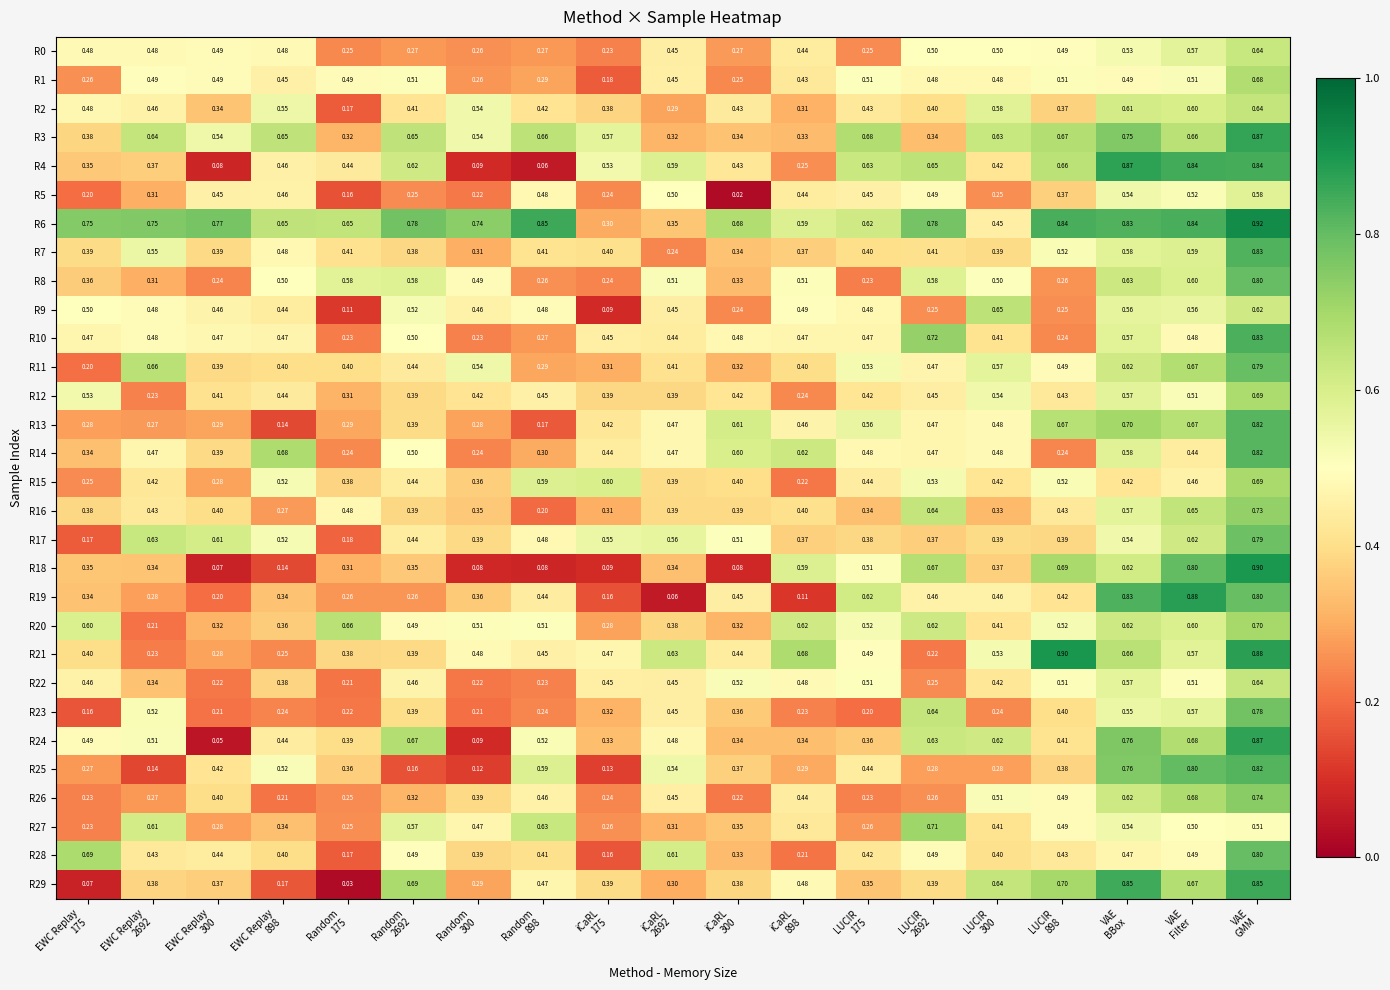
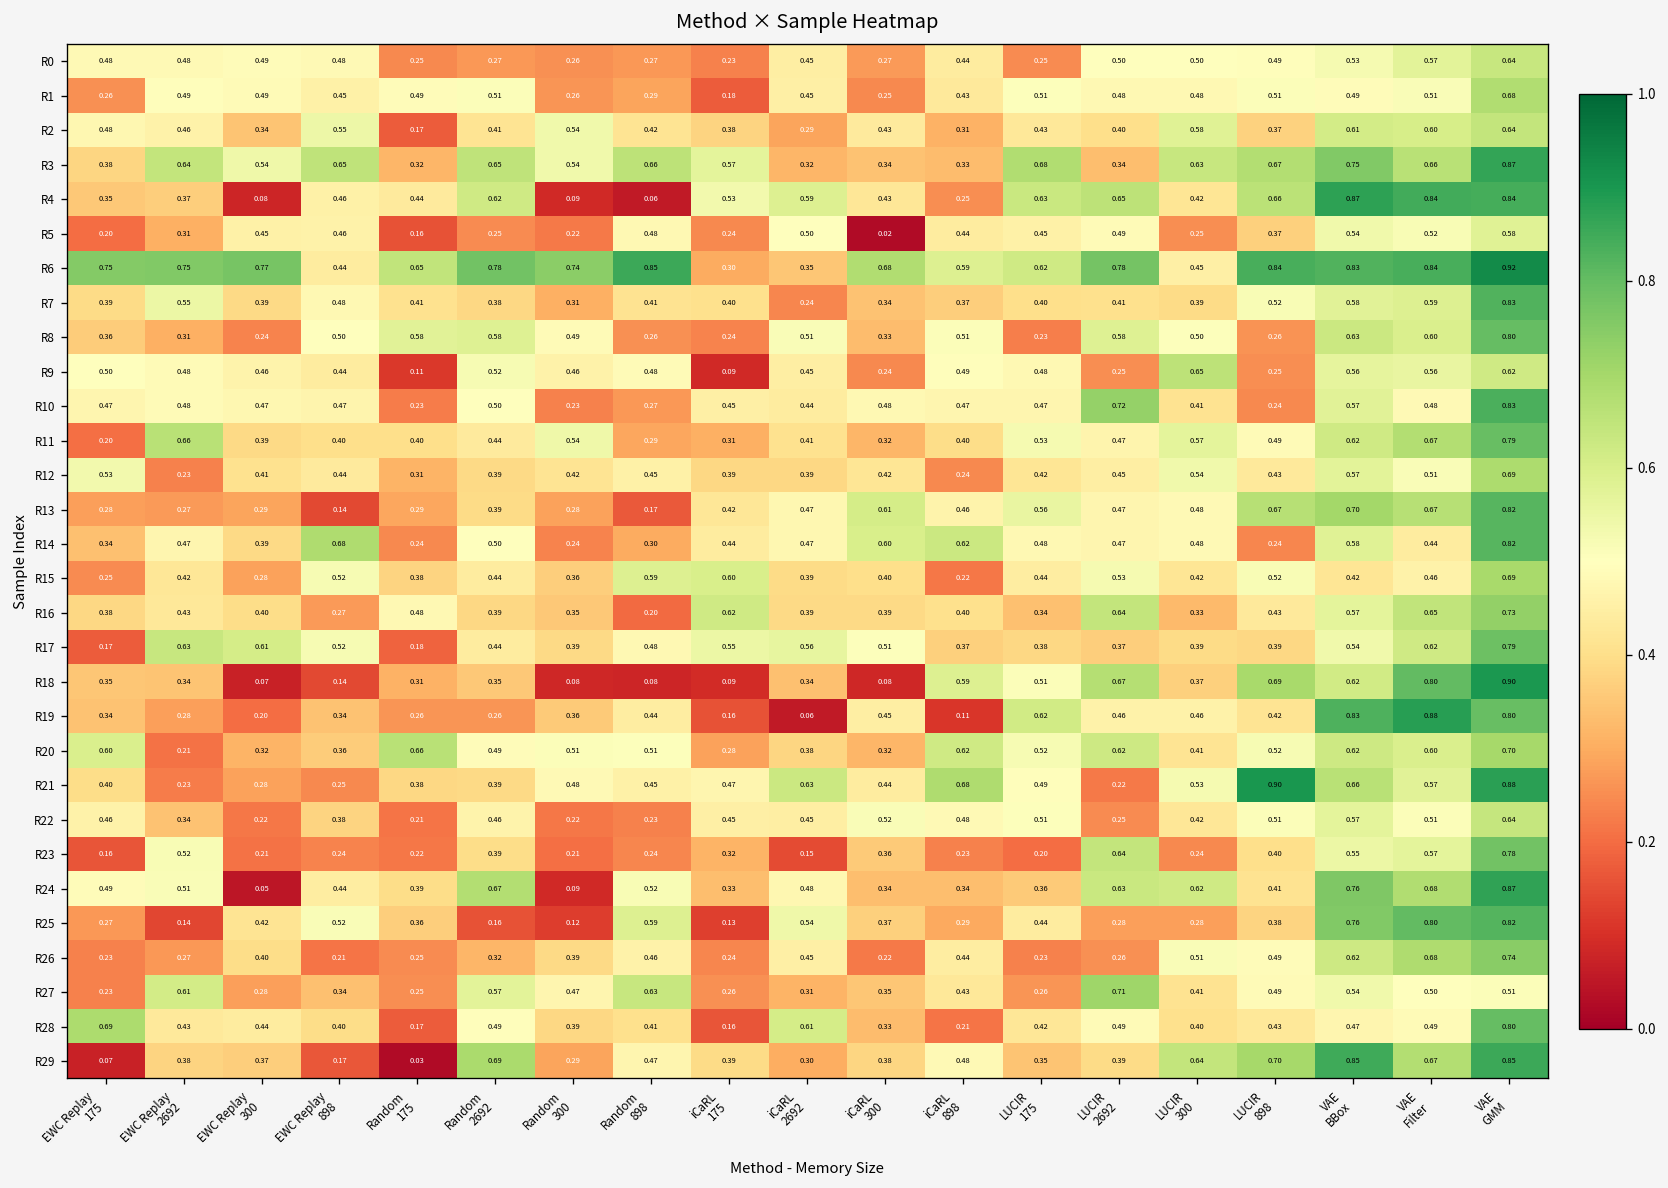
R6, EWC Replay 898: 0.65 -> 0.44
R16, iCaRL 175: 0.31 -> 0.62
R23, iCaRL 2692: 0.45 -> 0.15
